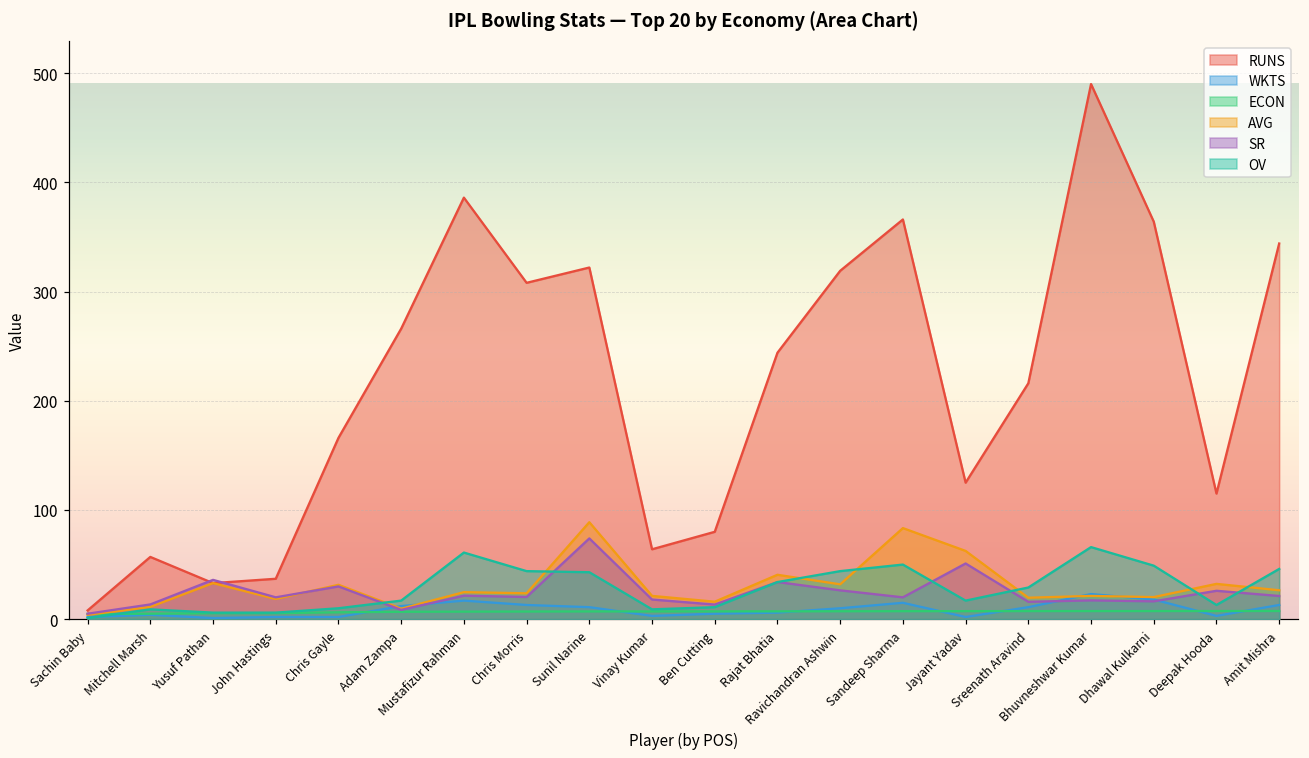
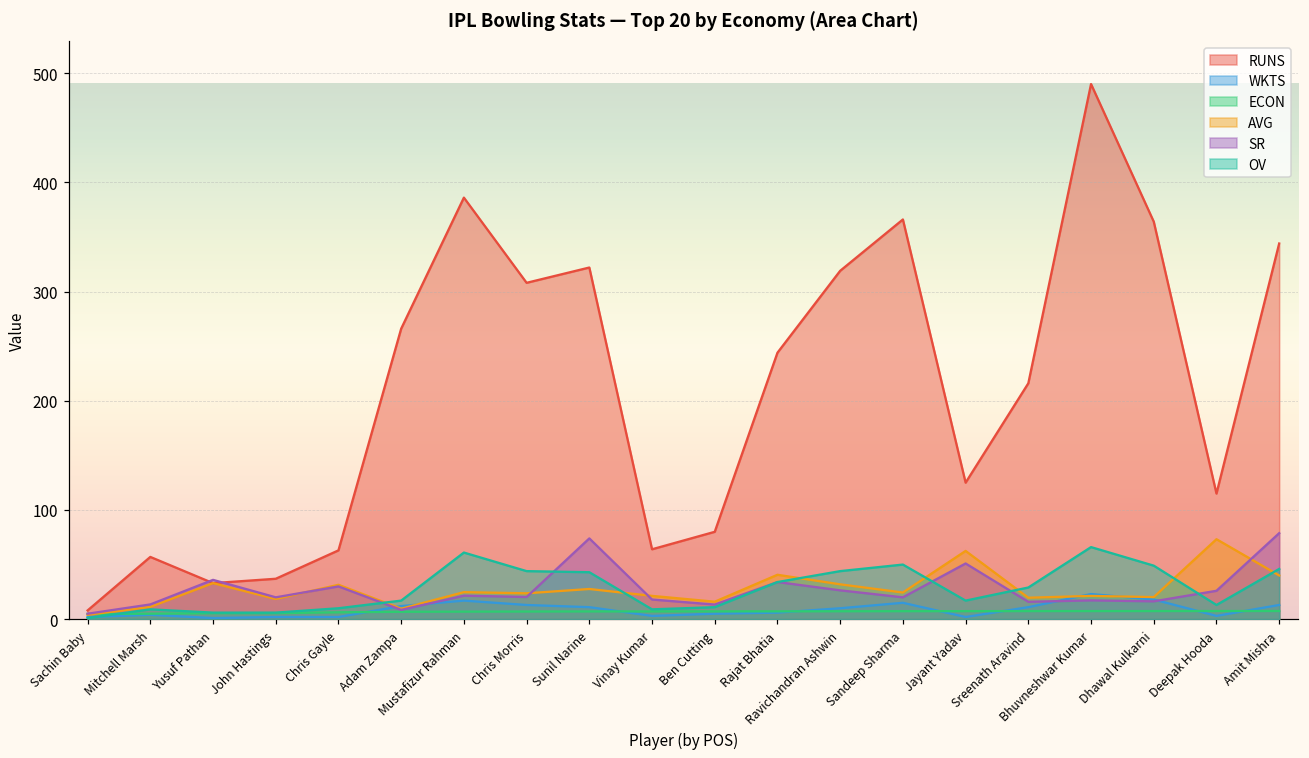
RUNS, Chris Gayle: 170 -> 60
AVG, Sunil Narine: 90 -> 30
AVG, Sandeep Sharma: 80 -> 20
AVG, Deepak Hooda: 30 -> 70
AVG, Amit Mishra: 30 -> 40
SR, Amit Mishra: 20 -> 80
